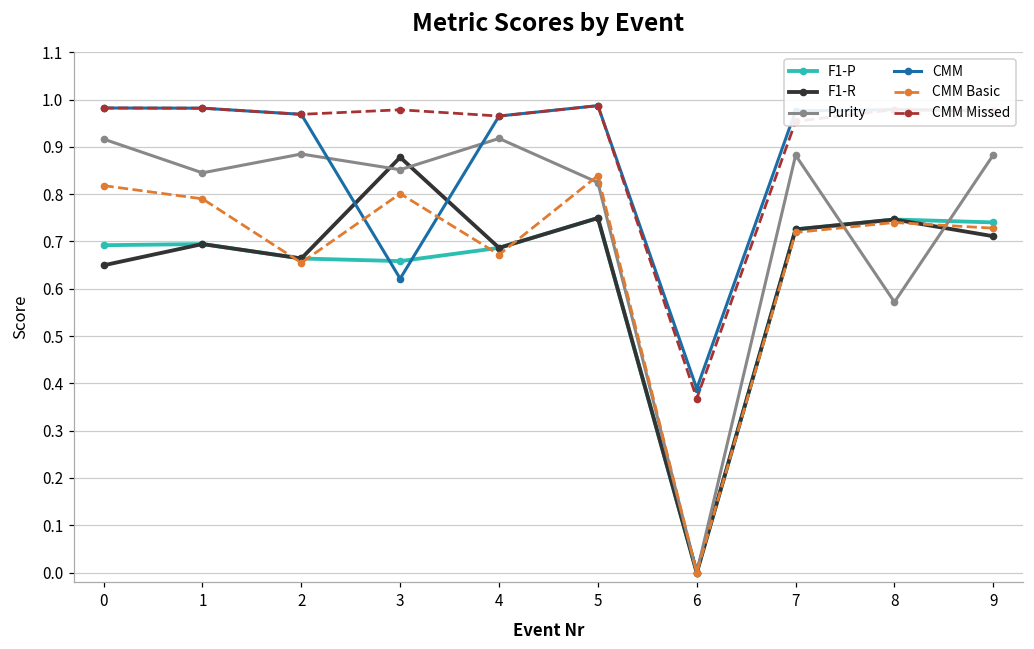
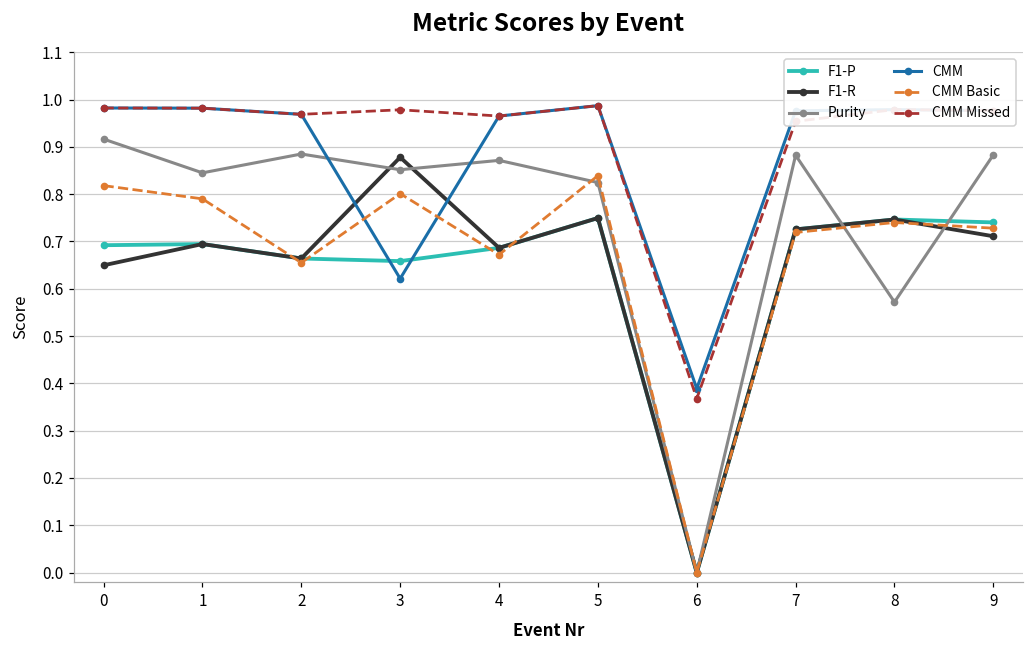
Purity, 4: 0.92 -> 0.87
